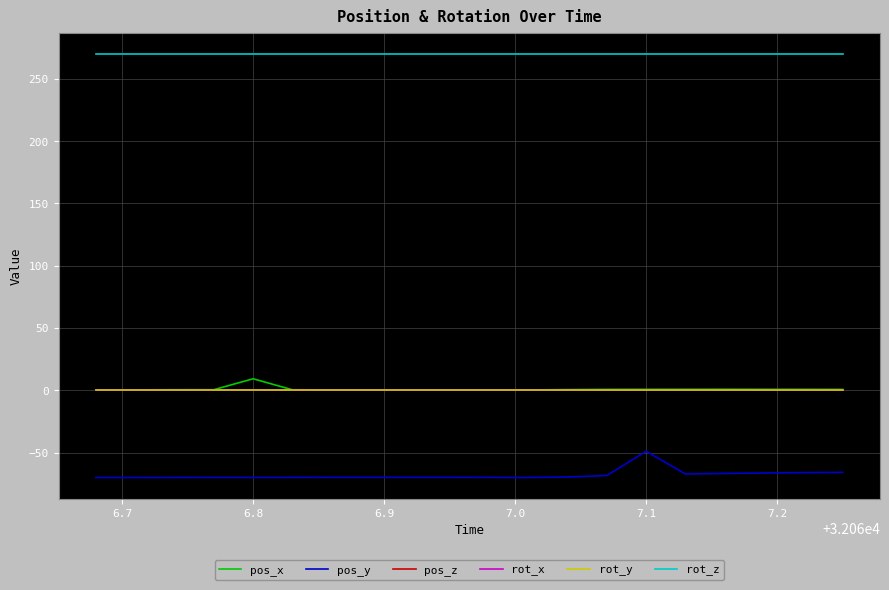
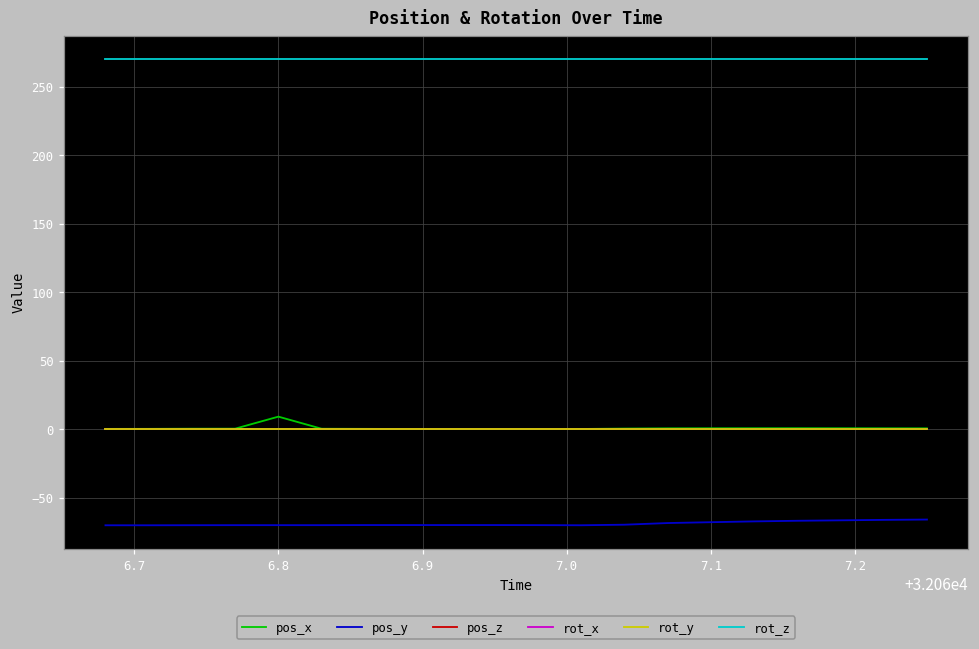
pos_y, 7.1: -49 -> -68
